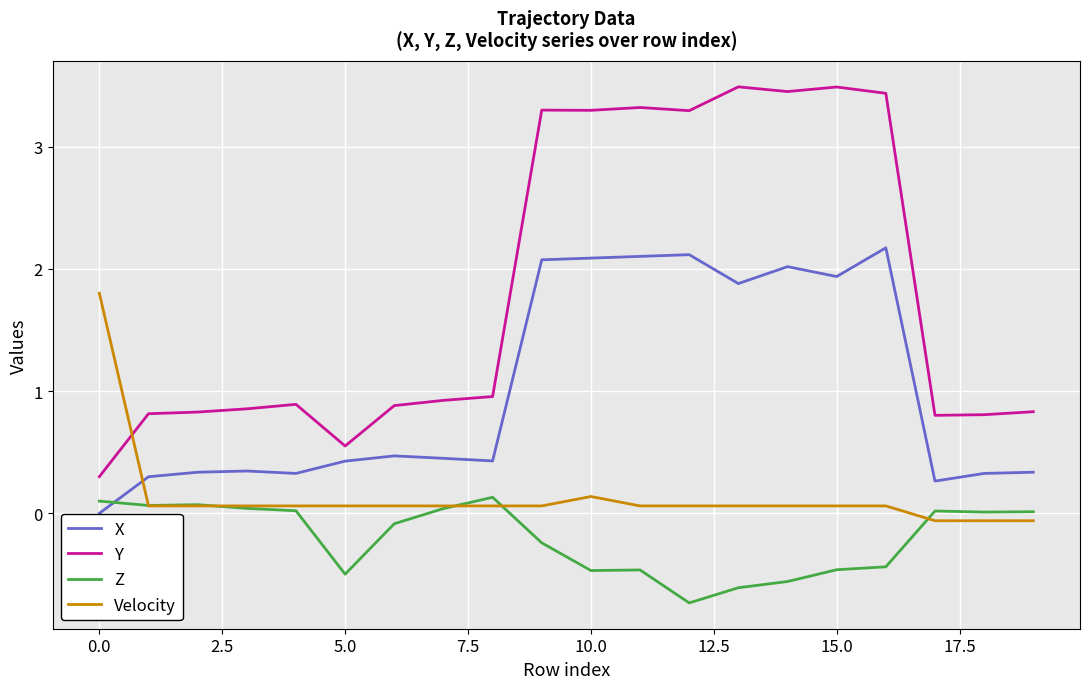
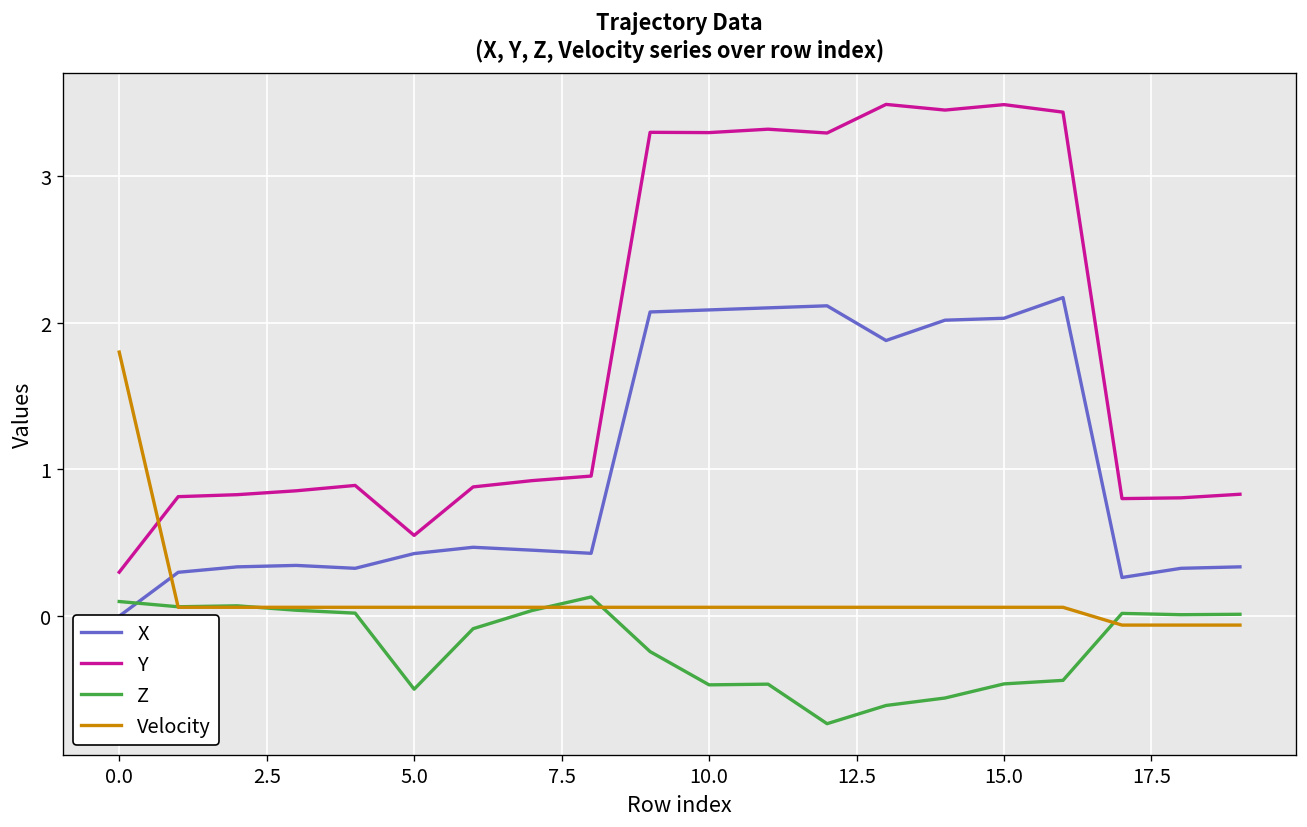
Velocity, 10.0: 0.14 -> 0.06
X, 15.0: 1.94 -> 2.03
